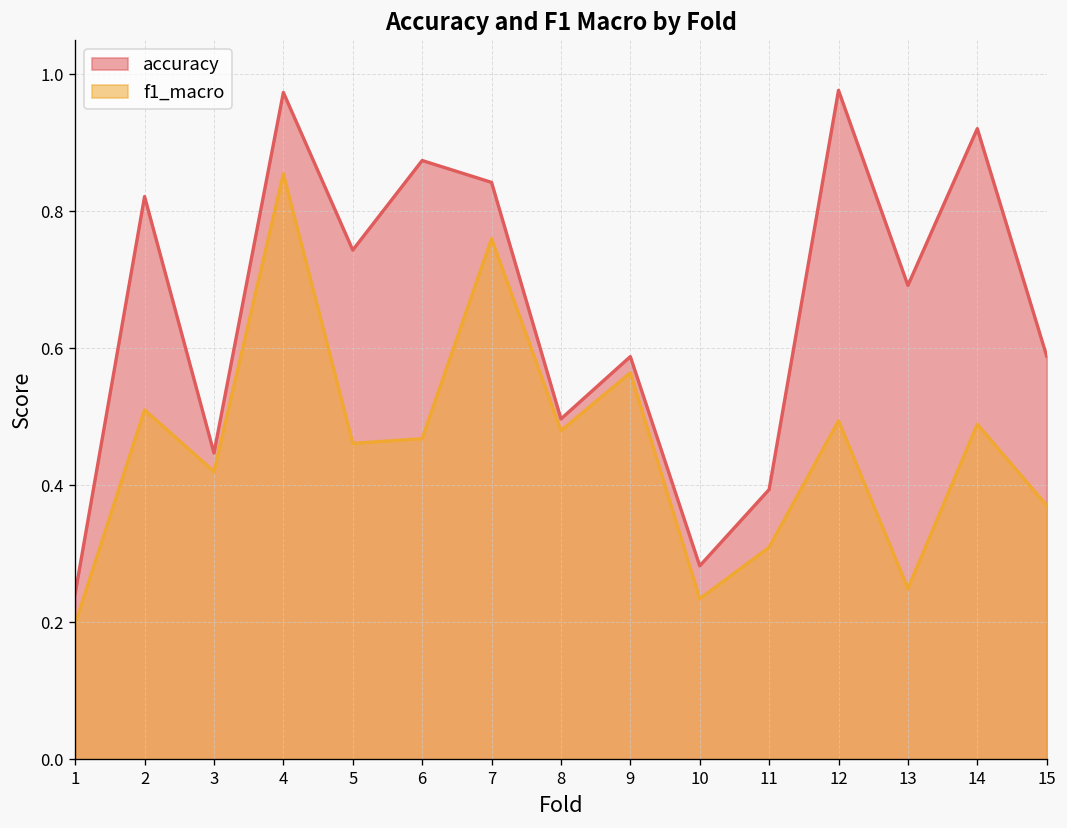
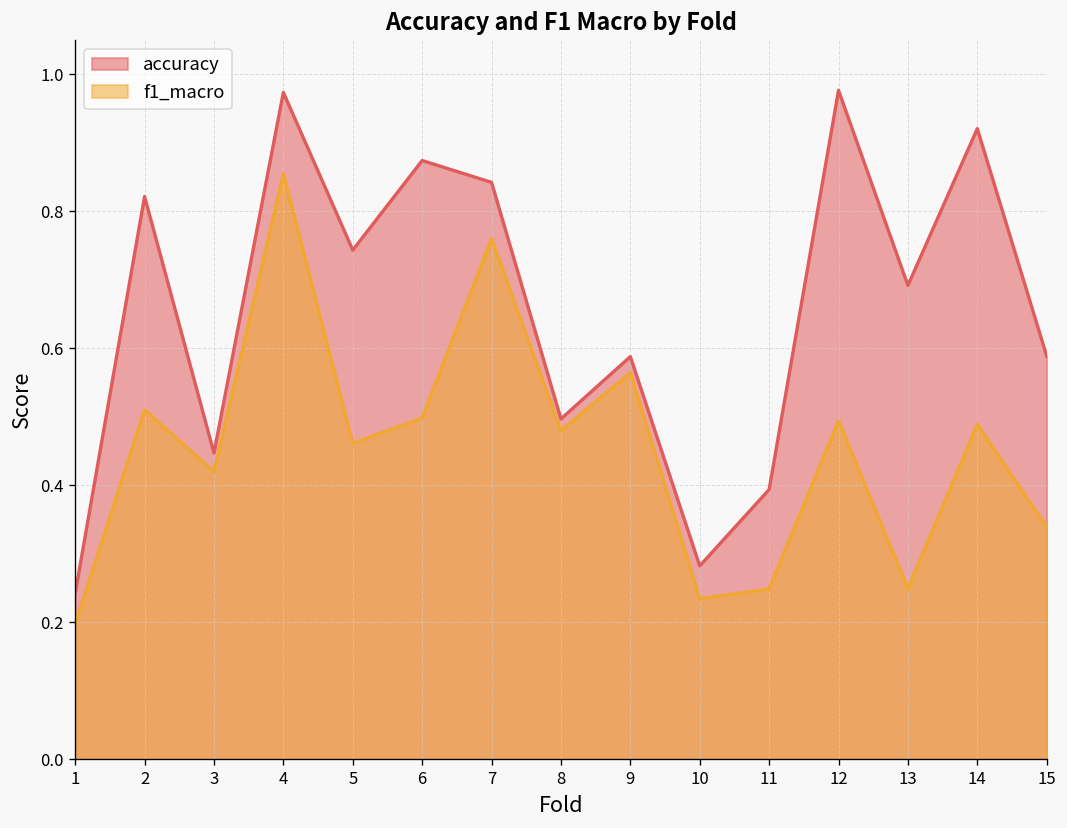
f1_macro, 6: 0.47 -> 0.50
f1_macro, 11: 0.31 -> 0.25
f1_macro, 15: 0.37 -> 0.34
